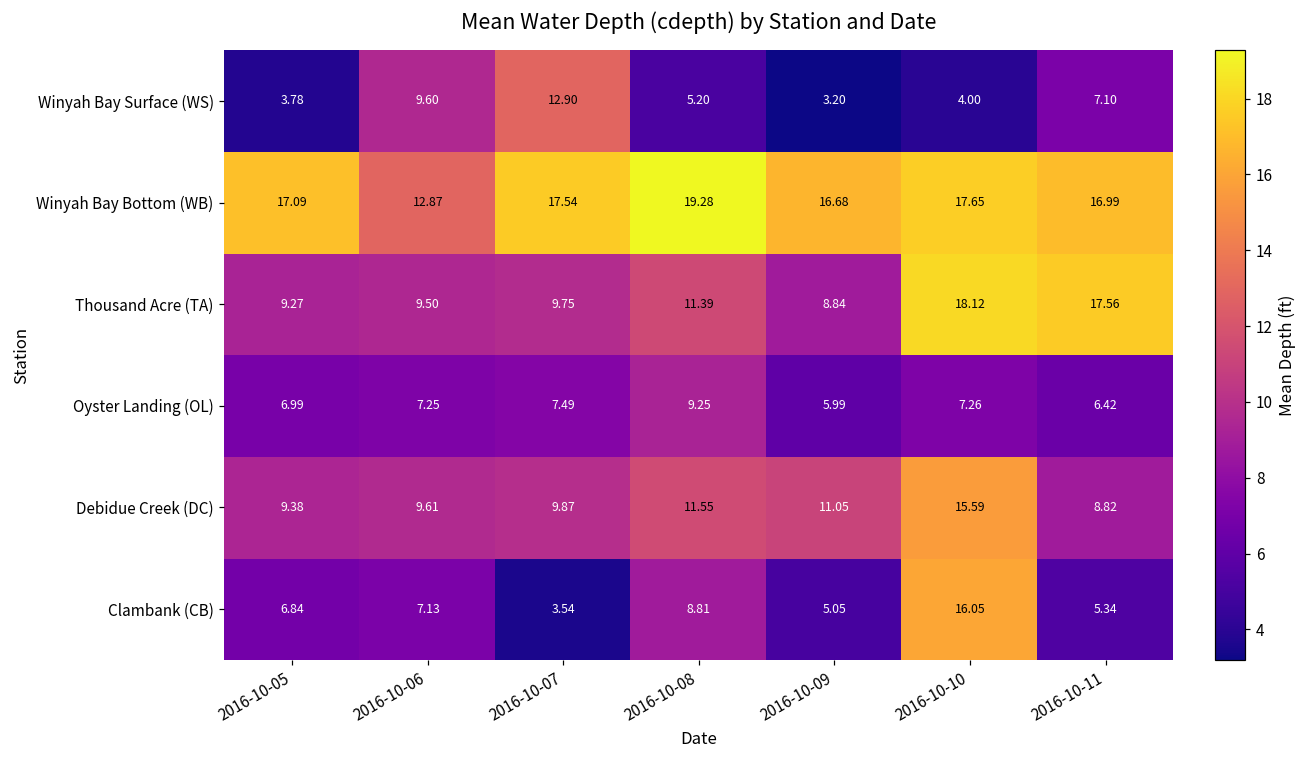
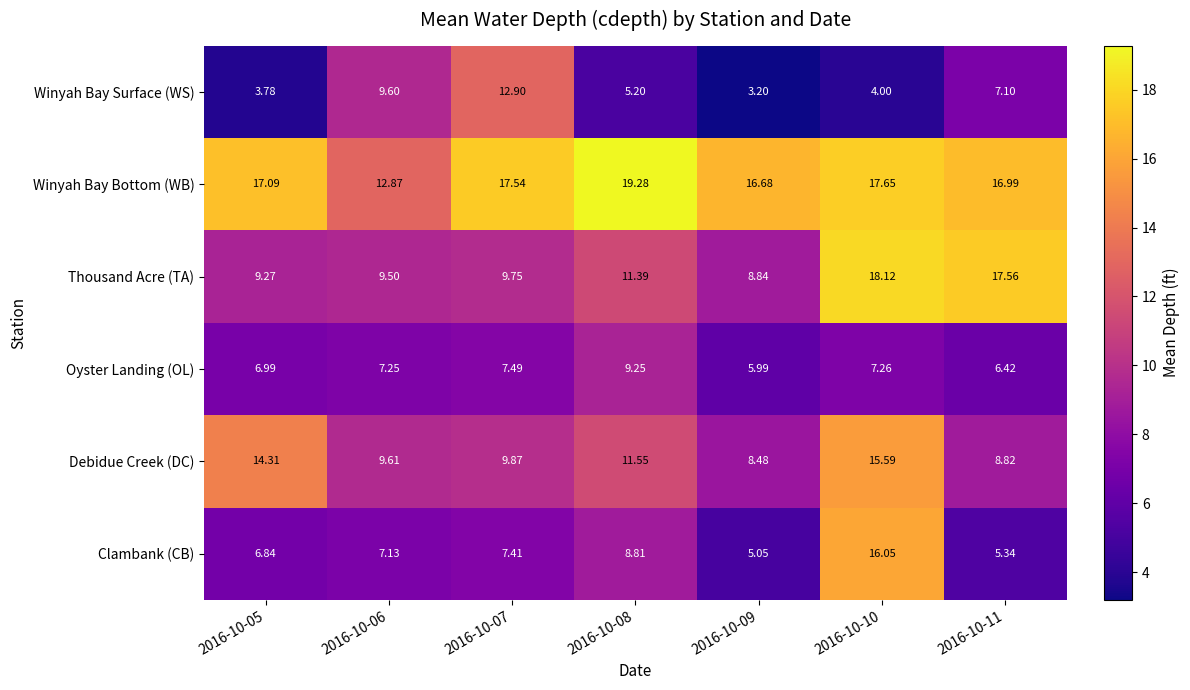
Debidue Creek (DC), 2016-10-05: 9.38 -> 14.31
Debidue Creek (DC), 2016-10-09: 11.05 -> 8.48
Clambank (CB), 2016-10-07: 3.54 -> 7.41
